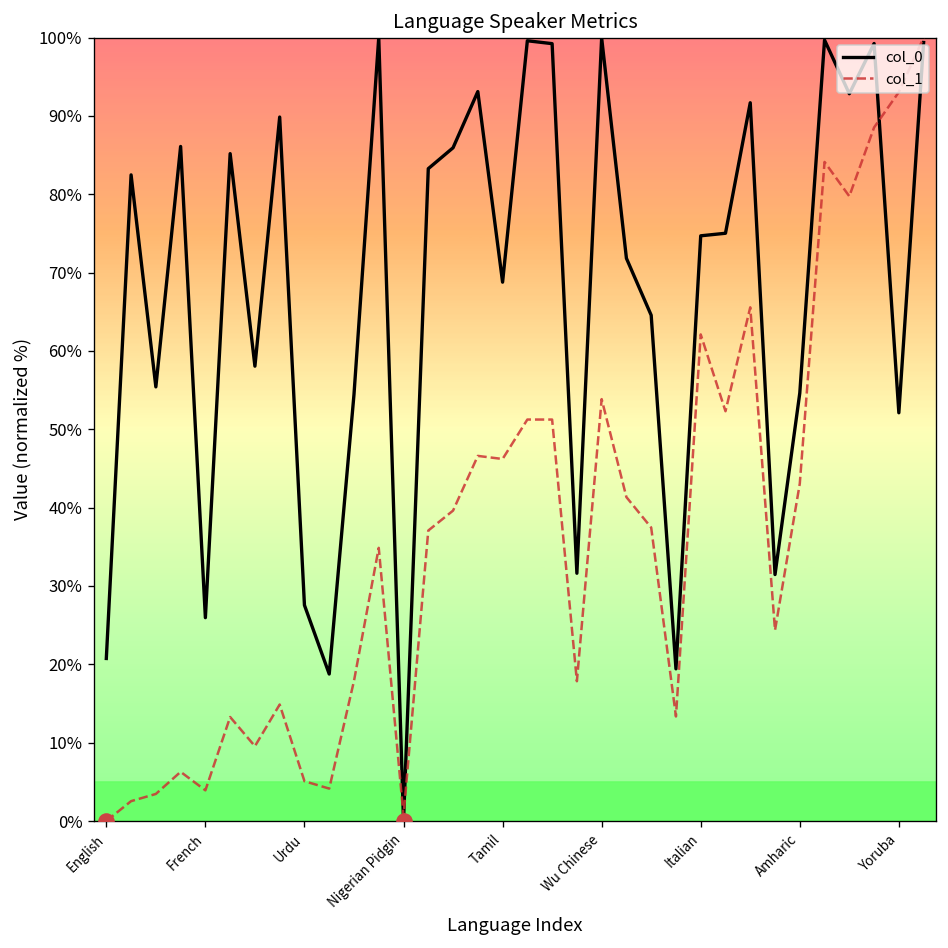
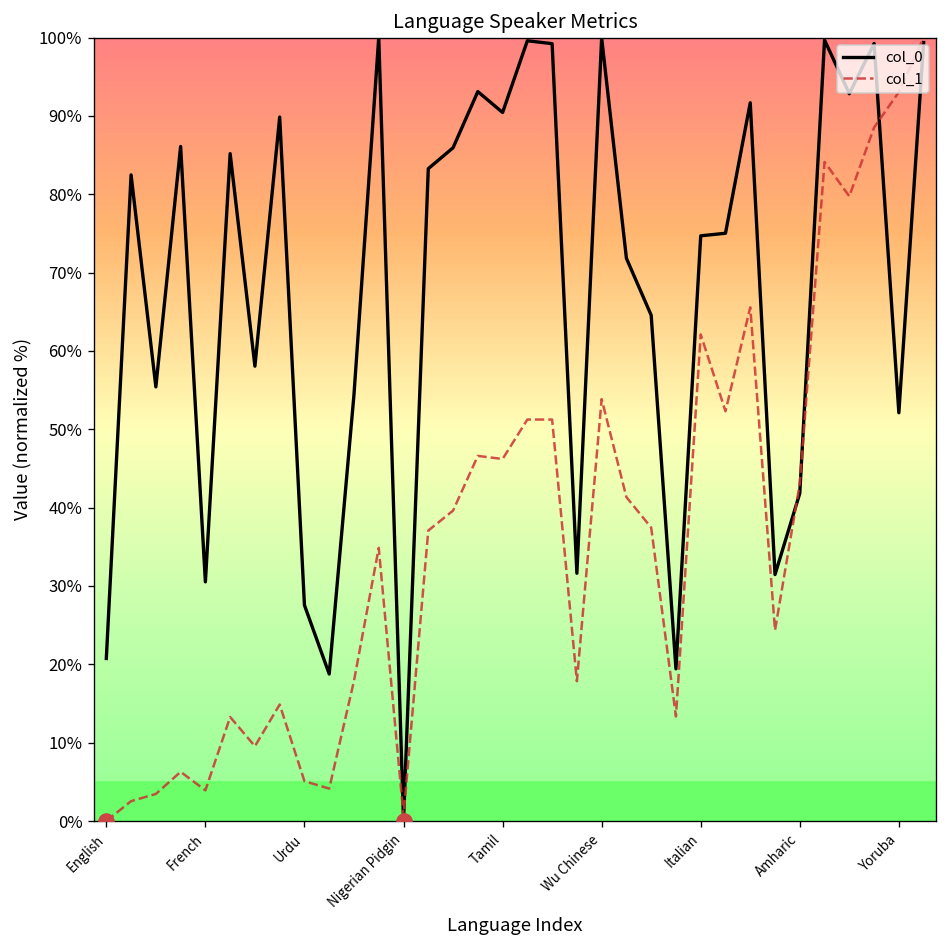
col_0, French: 26% -> 31%
col_0, Tamil: 69% -> 90%
col_0, Amharic: 55% -> 42%
